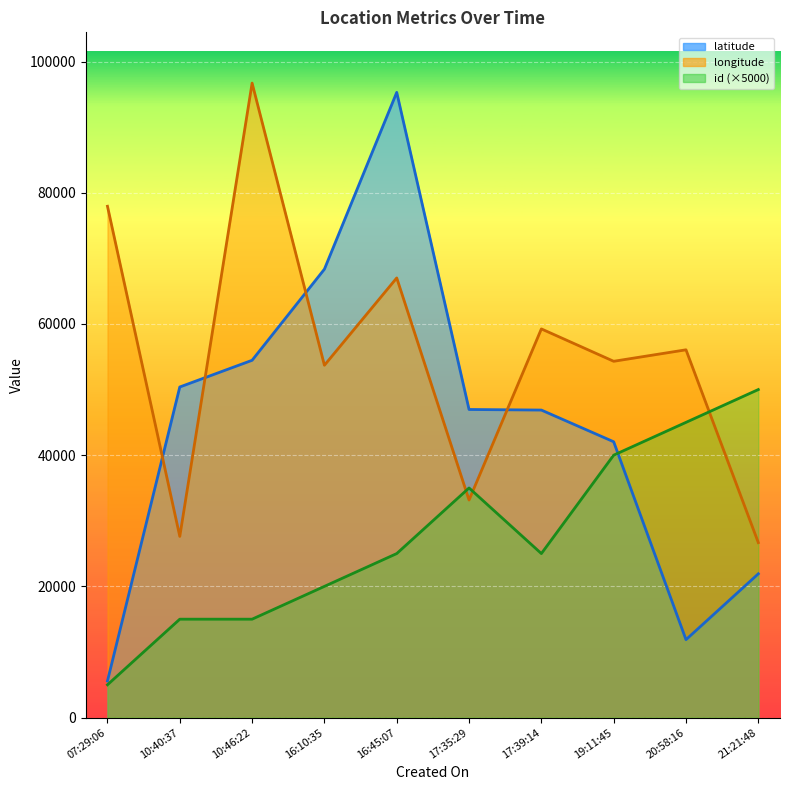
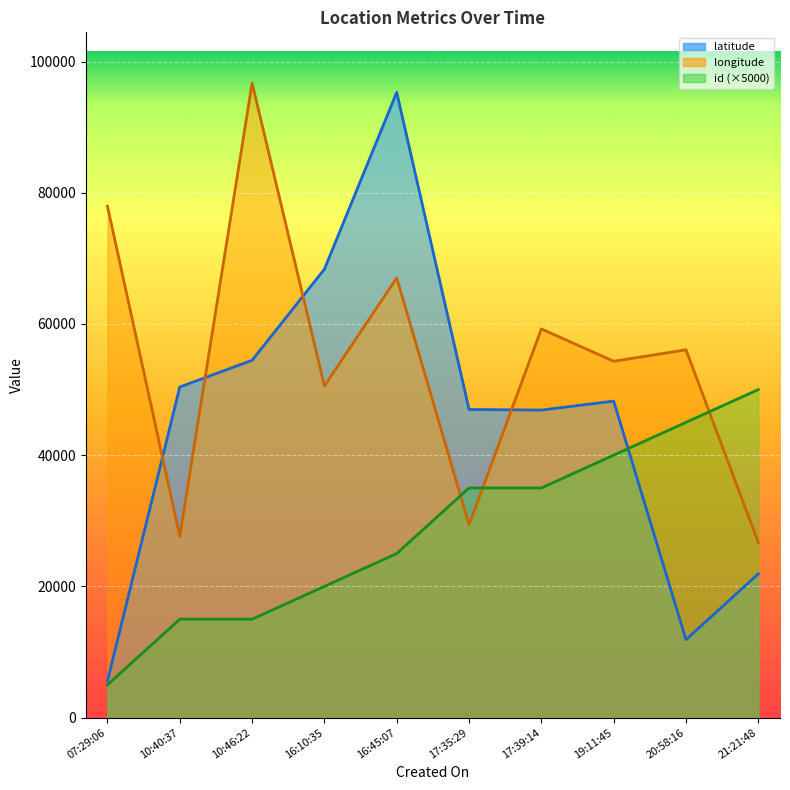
longitude, 16:10:35: 54000 -> 51000
longitude, 17:35:29: 33000 -> 29000
id (×5000), 17:39:14: 25000 -> 35000
latitude, 19:11:45: 42000 -> 48000
